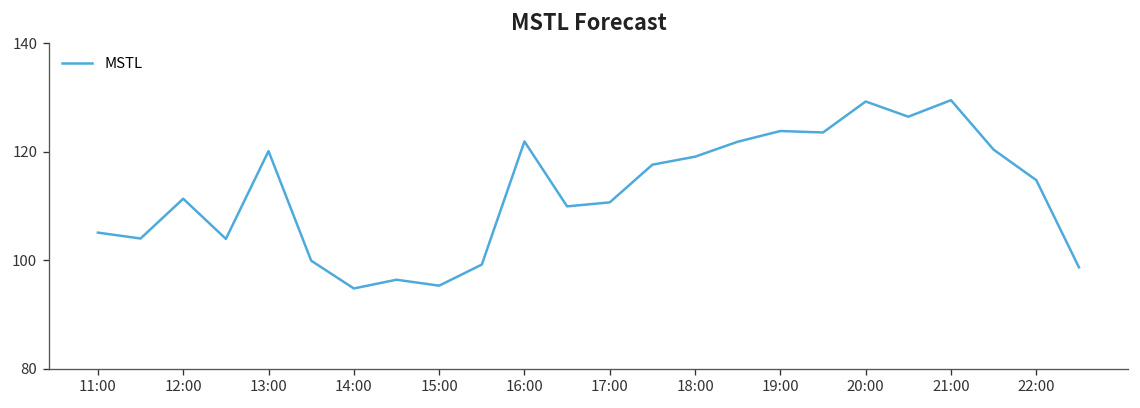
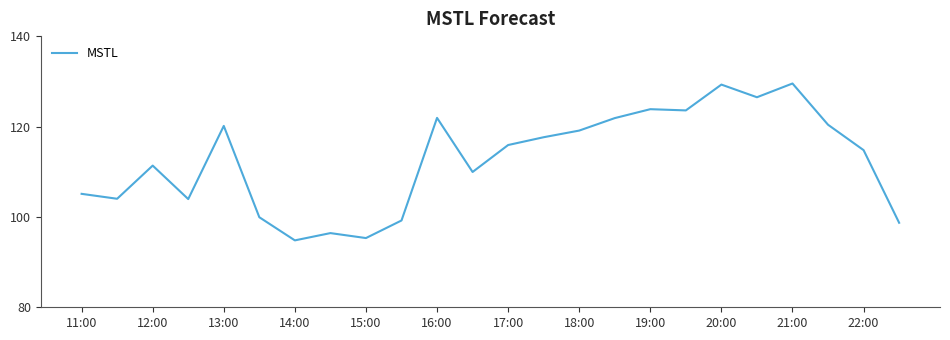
17:00: 111 -> 116
